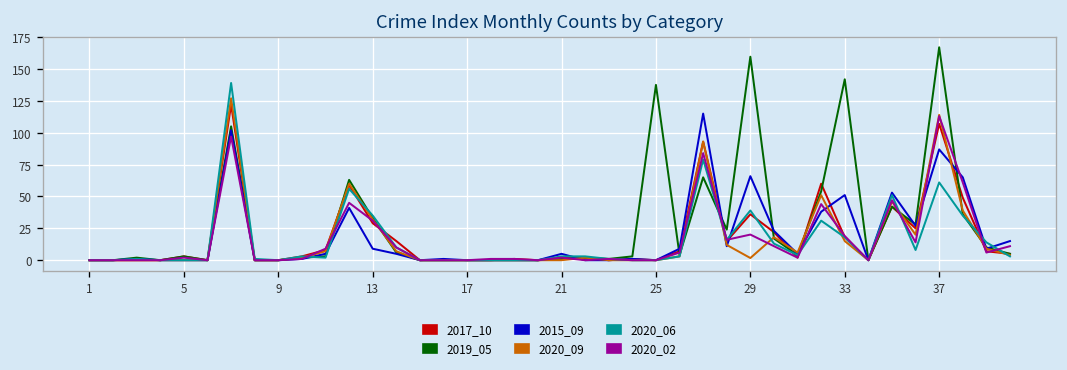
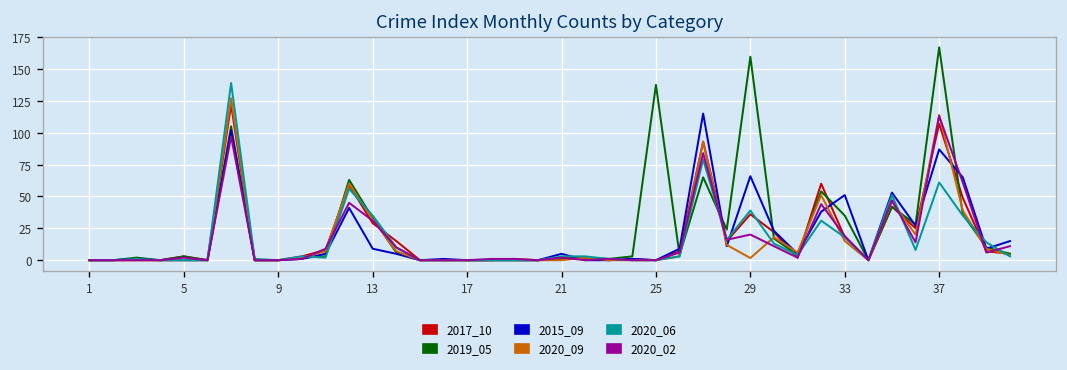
2019_05, 33: 142 -> 35
